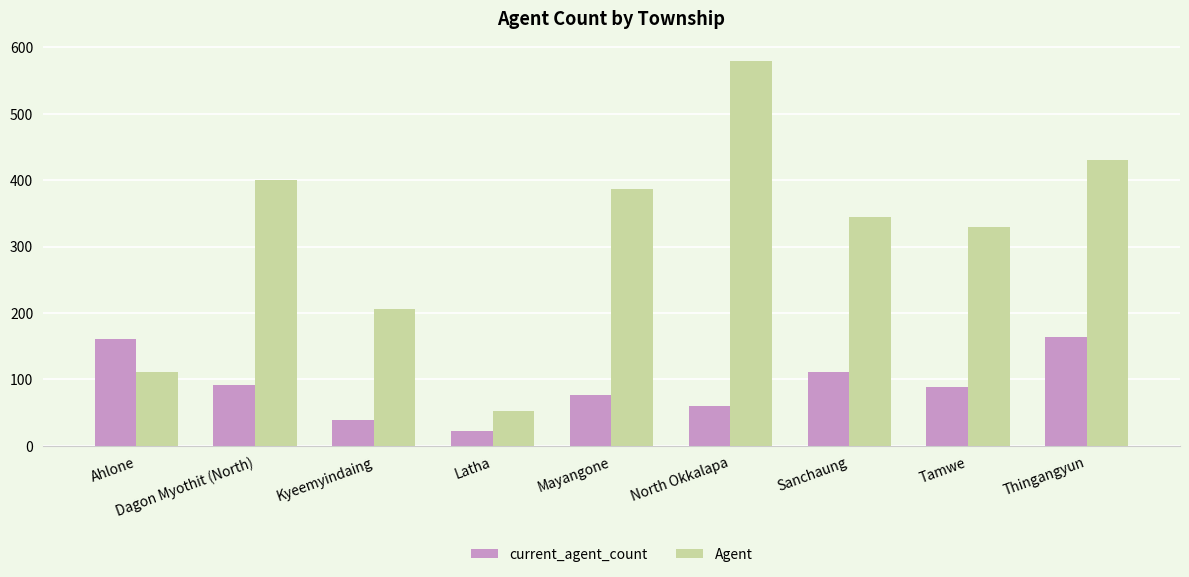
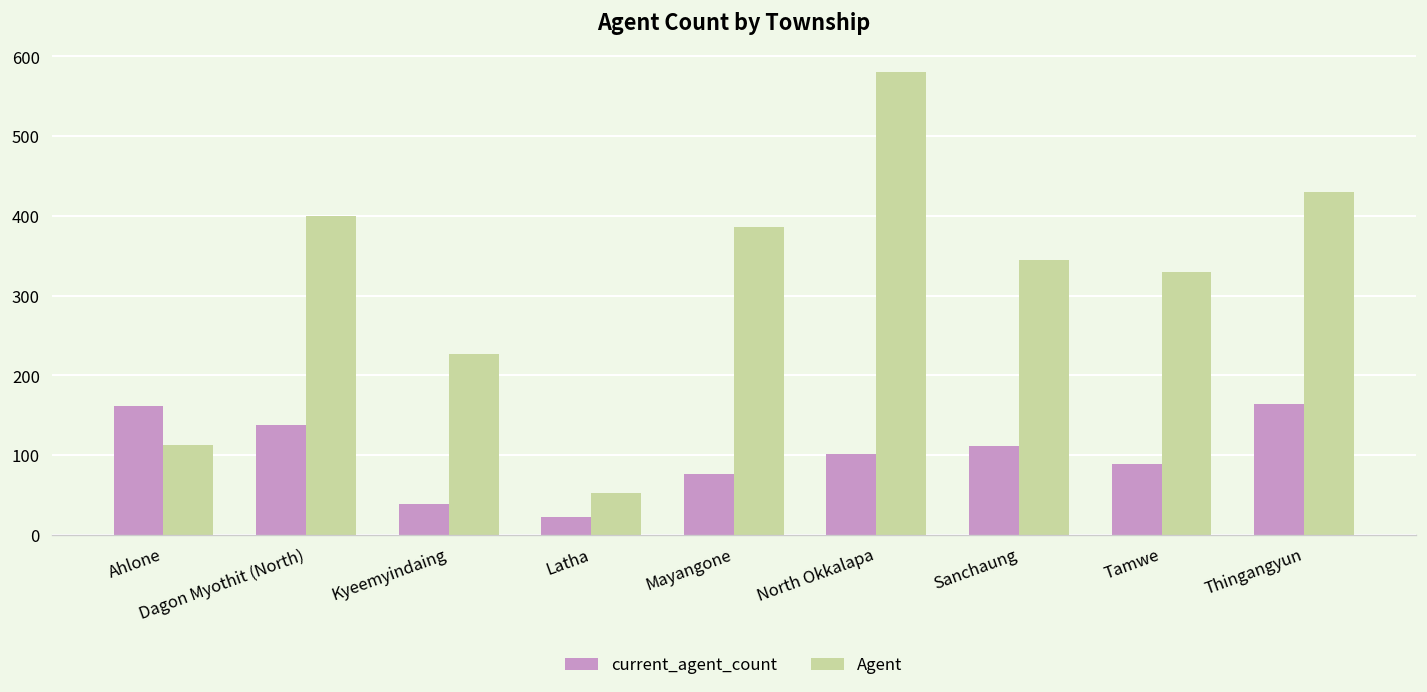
current_agent_count, Dagon Myothit (North): 90 -> 140
Agent, Kyeemyindaing: 210 -> 230
current_agent_count, North Okkalapa: 60 -> 100
